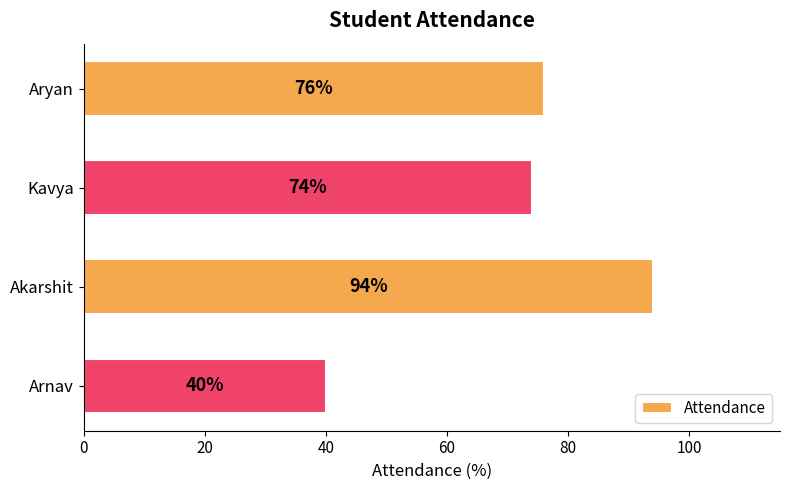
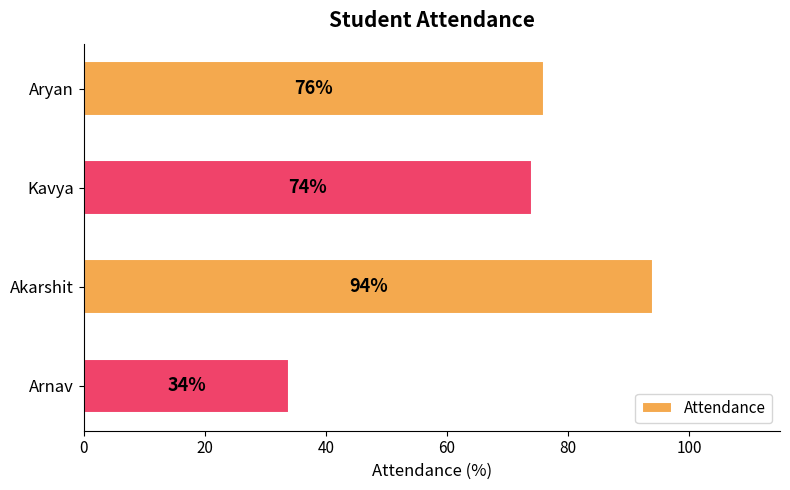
Arnav: 40% -> 34%
